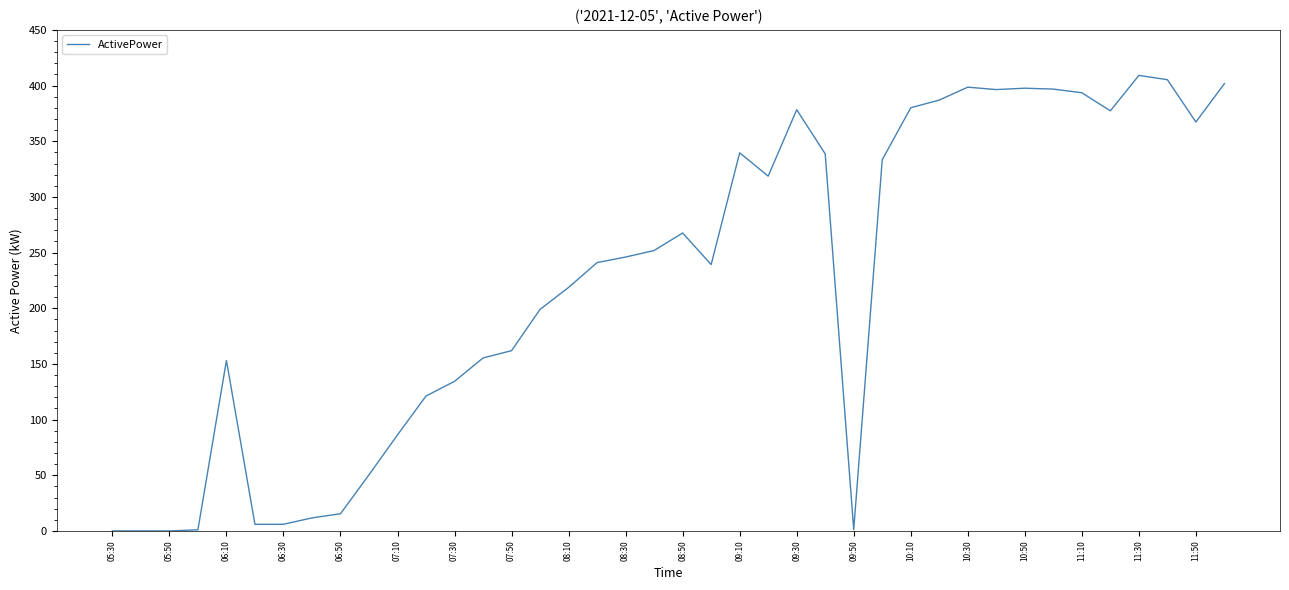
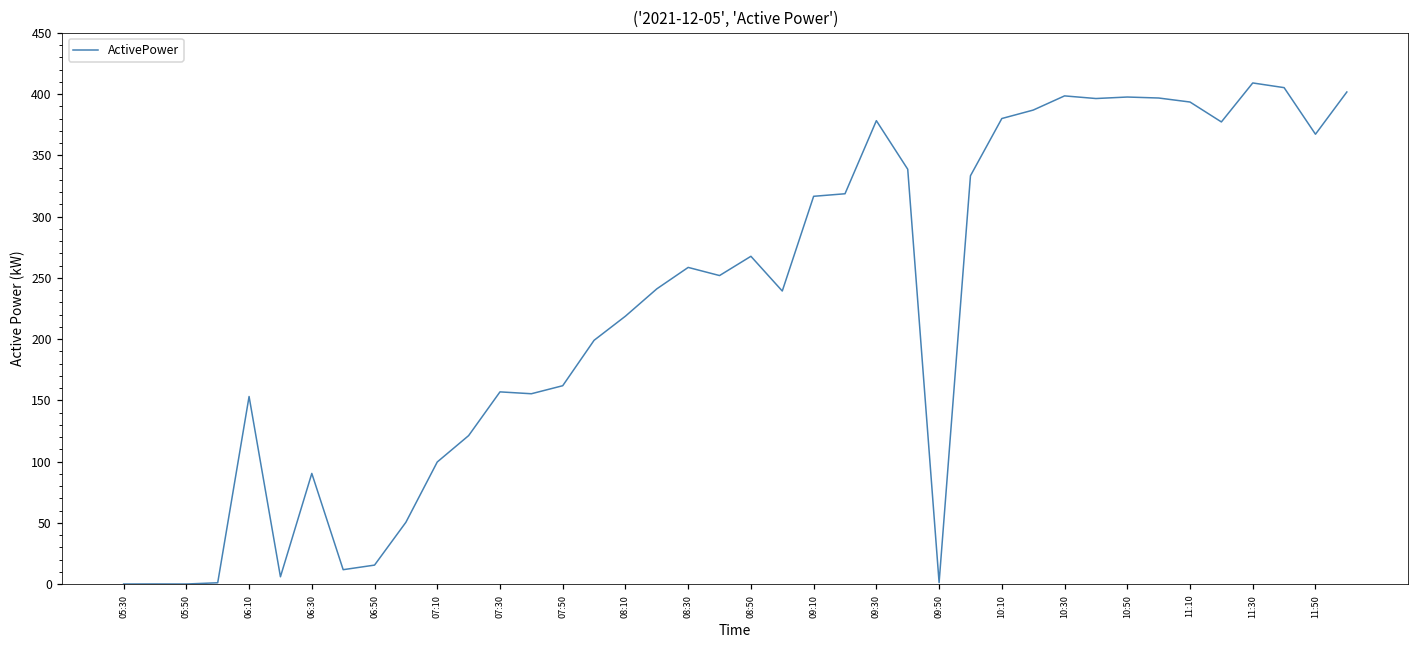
06:30: 6 -> 90
07:10: 86 -> 100
07:30: 134 -> 157
08:30: 246 -> 259
09:10: 340 -> 317
